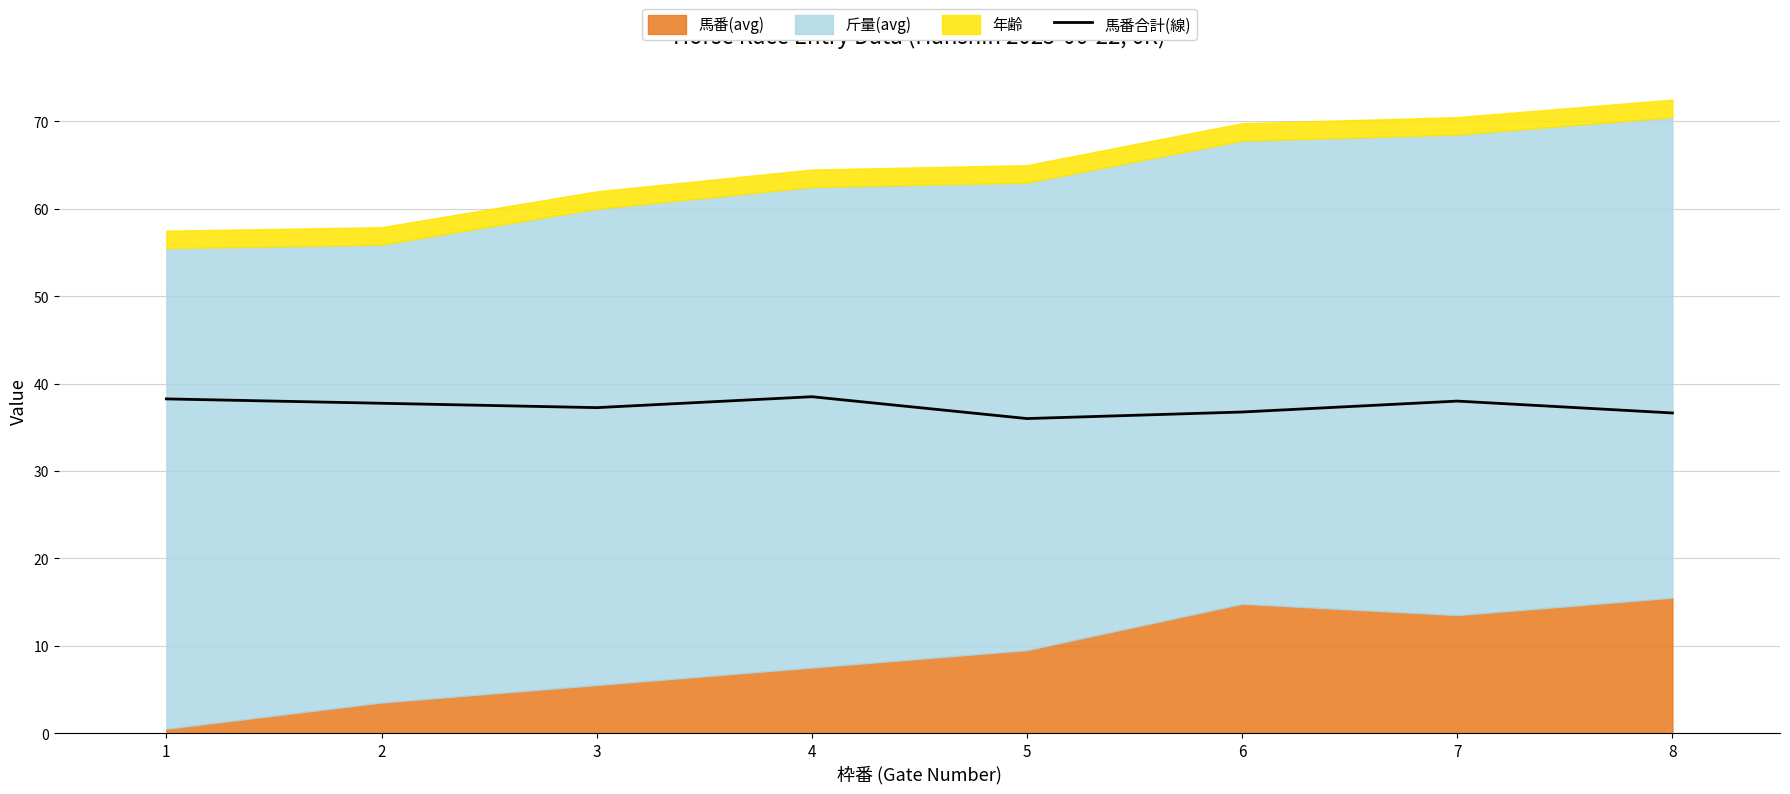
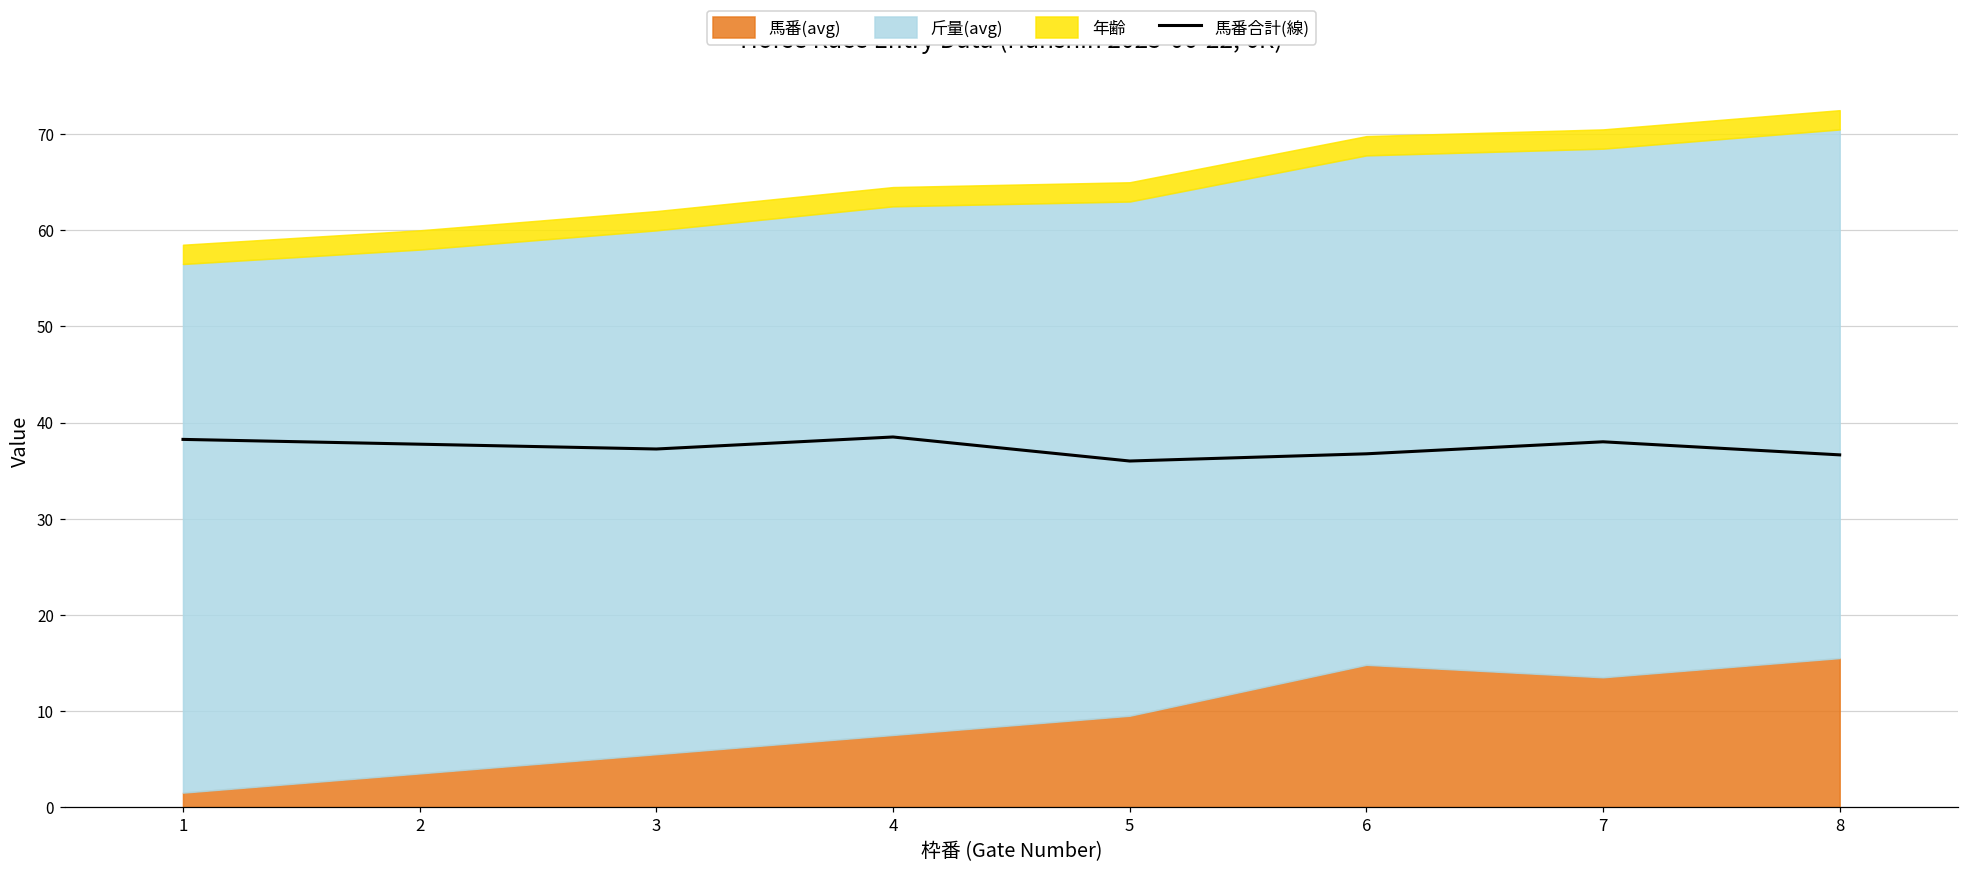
馬番(avg), 1: 1 -> 2
斤量(avg), 2: 52 -> 55
